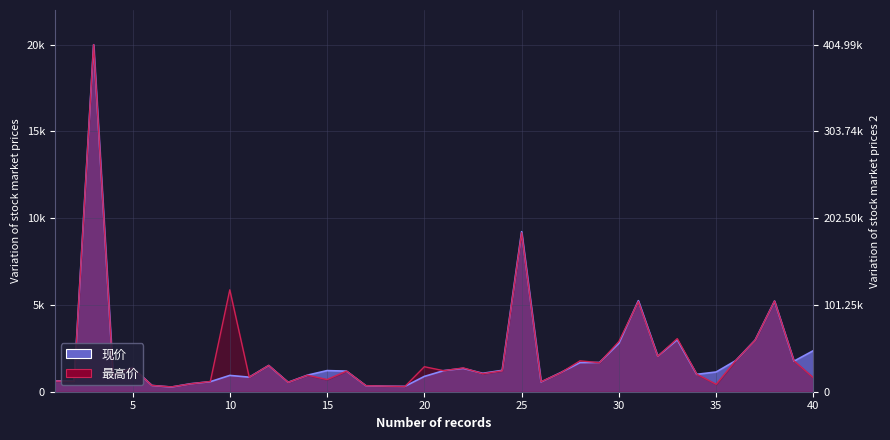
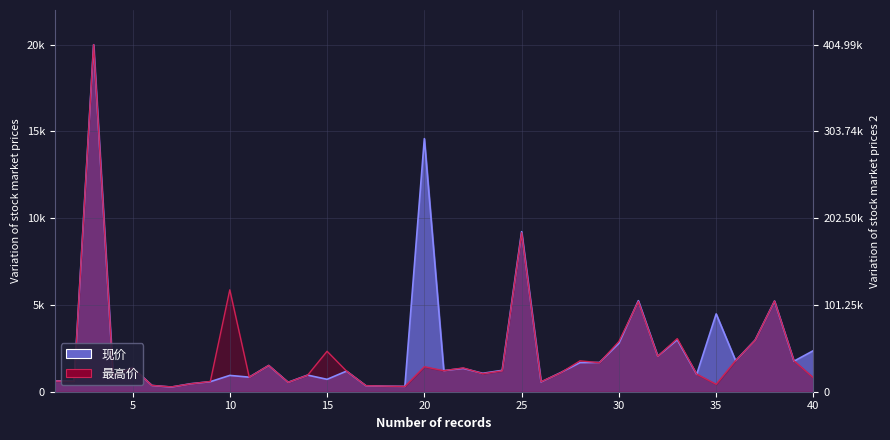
现价, 15: 1200 -> 700
最高价, 15: 700 -> 2300
现价, 20: 900 -> 14600
现价, 35: 1100 -> 4500
